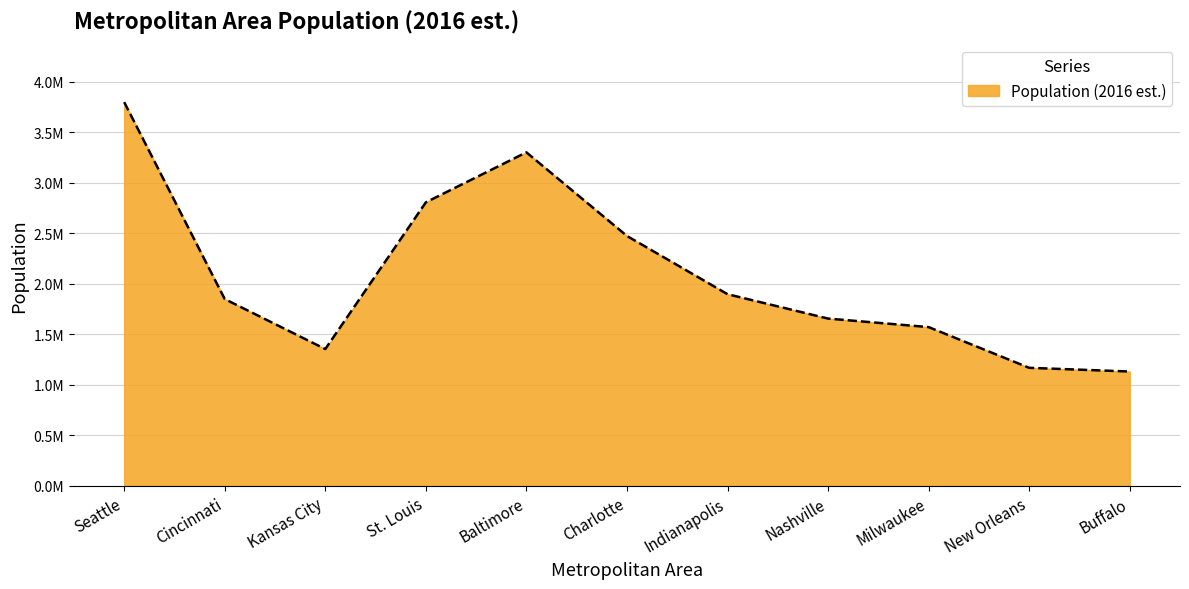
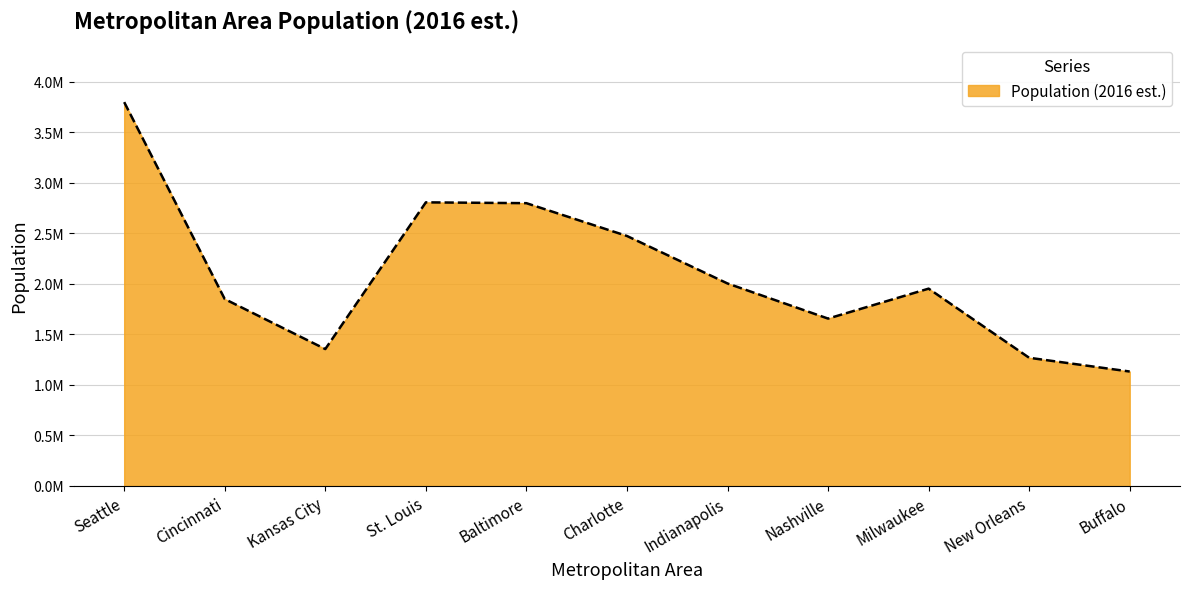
Baltimore: 3300000 -> 2800000
Indianapolis: 1900000 -> 2000000
Milwaukee: 1570000 -> 1950000
New Orleans: 1170000 -> 1270000
